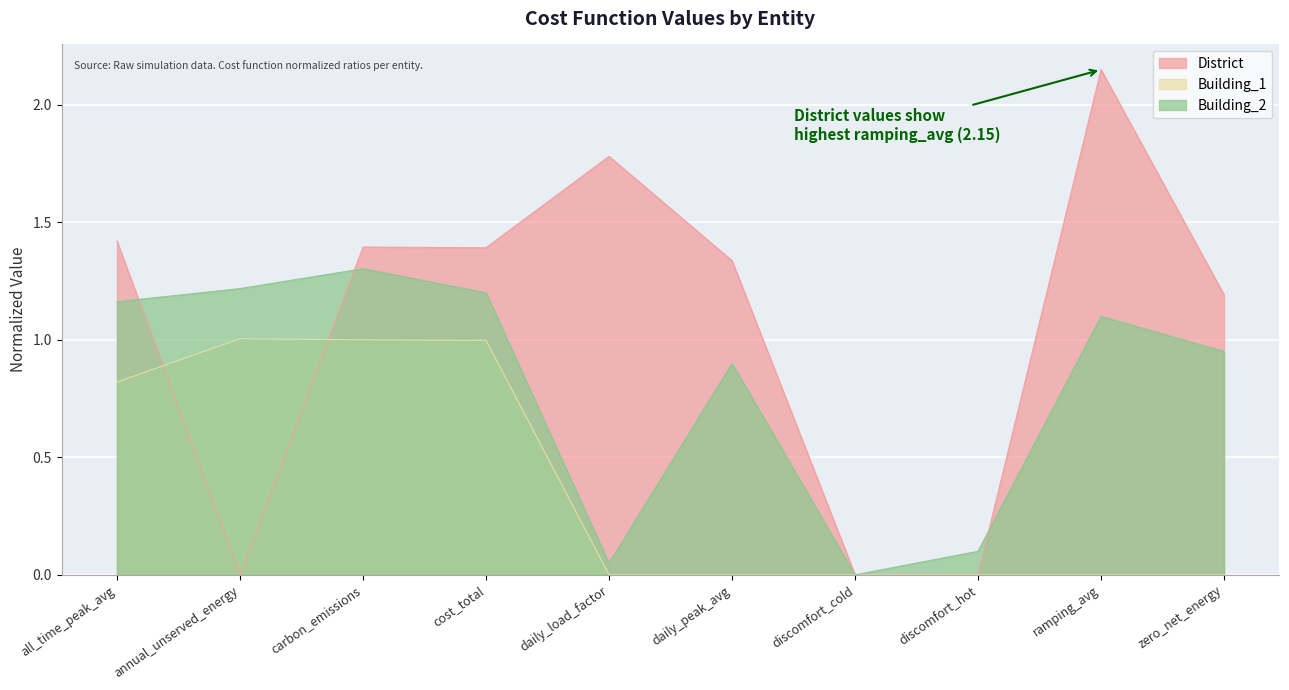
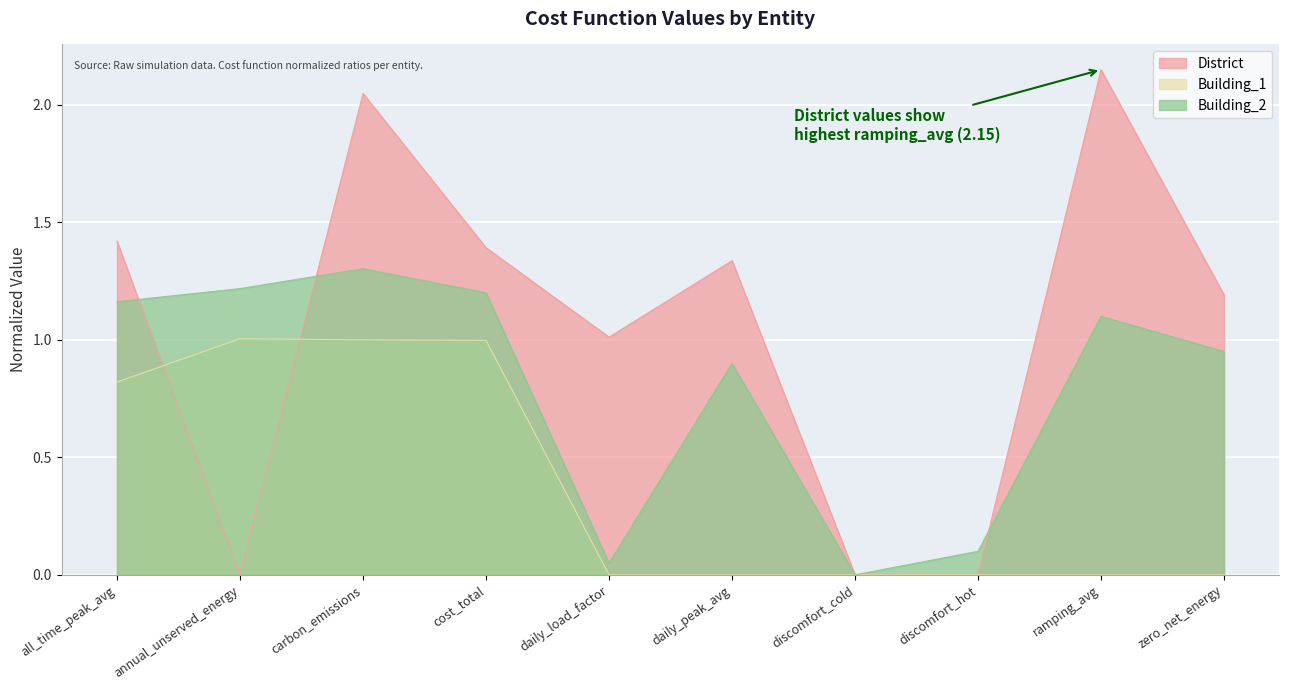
District, carbon_emissions: 1.39 -> 2.05
District, daily_load_factor: 1.78 -> 1.01
